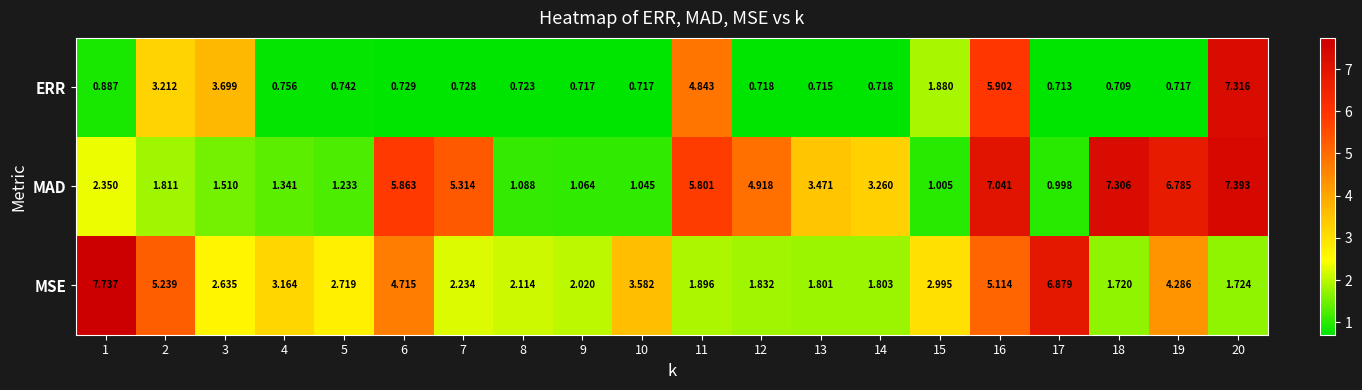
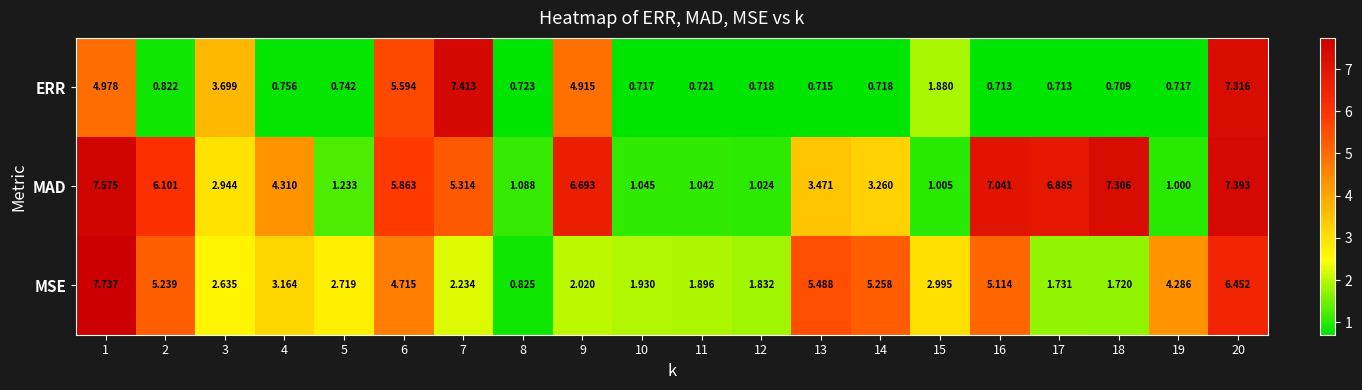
ERR, 1: 0.887 -> 4.978
ERR, 2: 3.212 -> 0.822
ERR, 6: 0.729 -> 5.594
ERR, 7: 0.728 -> 7.413
ERR, 9: 0.717 -> 4.915
ERR, 11: 4.843 -> 0.721
ERR, 16: 5.902 -> 0.713
MAD, 1: 2.350 -> 7.575
MAD, 2: 1.811 -> 6.101
MAD, 3: 1.510 -> 2.944
MAD, 4: 1.341 -> 4.310
MAD, 9: 1.064 -> 6.693
MAD, 11: 5.801 -> 1.042
MAD, 12: 4.918 -> 1.024
MAD, 17: 0.998 -> 6.885
MAD, 19: 6.785 -> 1.000
MSE, 8: 2.114 -> 0.825
MSE, 10: 3.582 -> 1.930
MSE, 13: 1.801 -> 5.488
MSE, 14: 1.803 -> 5.258
MSE, 17: 6.879 -> 1.731
MSE, 20: 1.724 -> 6.452
